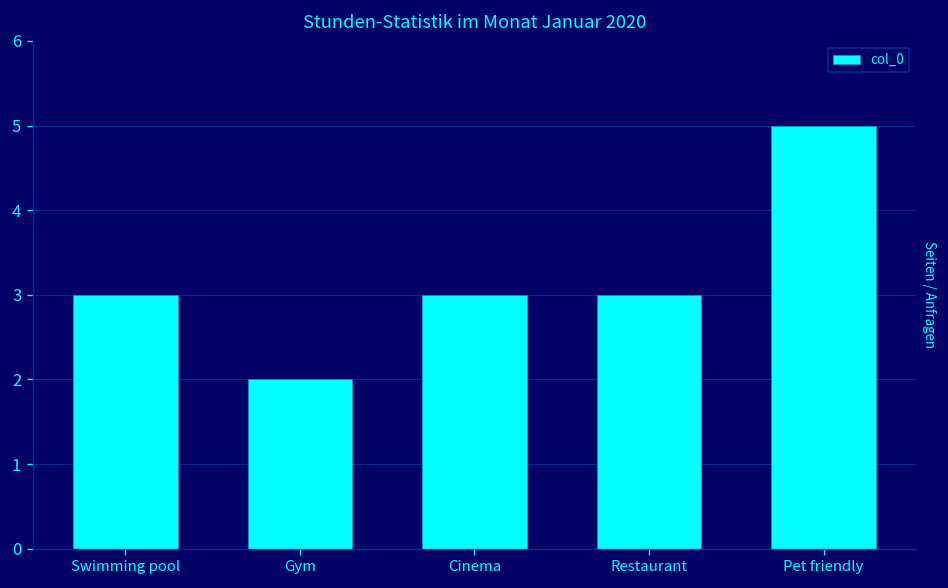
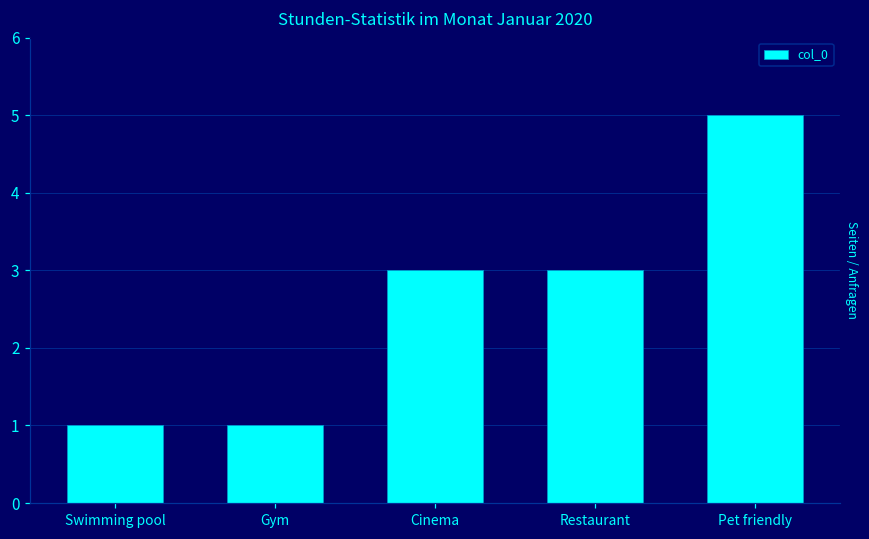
Swimming pool: 3 -> 1
Gym: 2 -> 1
